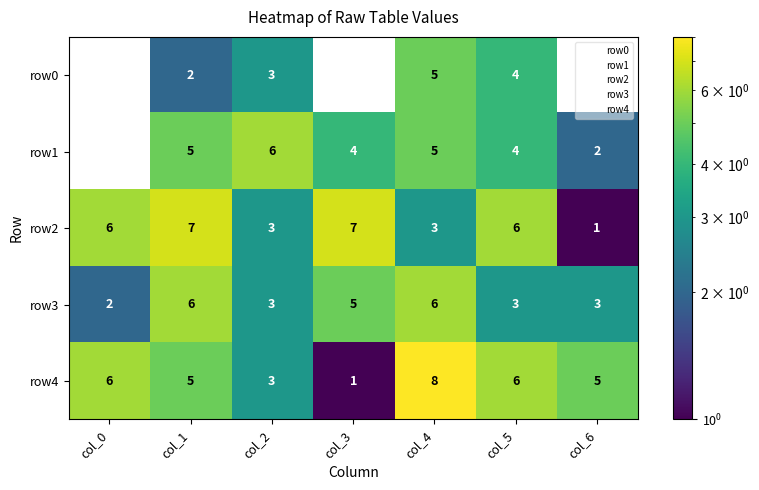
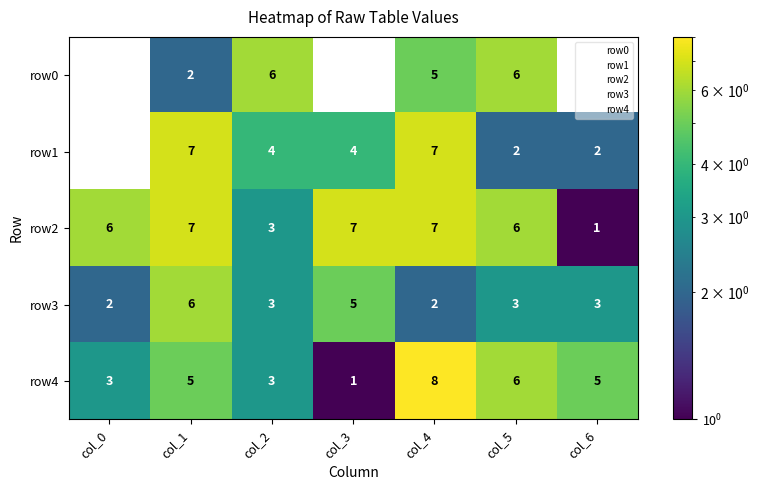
row0, col_2: 3 -> 6
row0, col_5: 4 -> 6
row1, col_1: 5 -> 7
row1, col_2: 6 -> 4
row1, col_4: 5 -> 7
row1, col_5: 4 -> 2
row2, col_4: 3 -> 7
row3, col_4: 6 -> 2
row4, col_0: 6 -> 3
